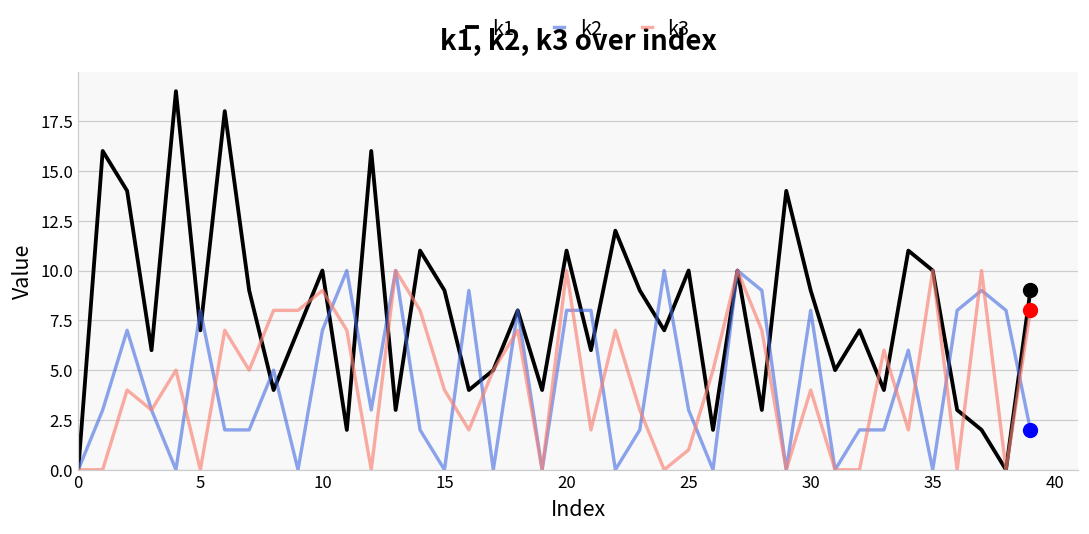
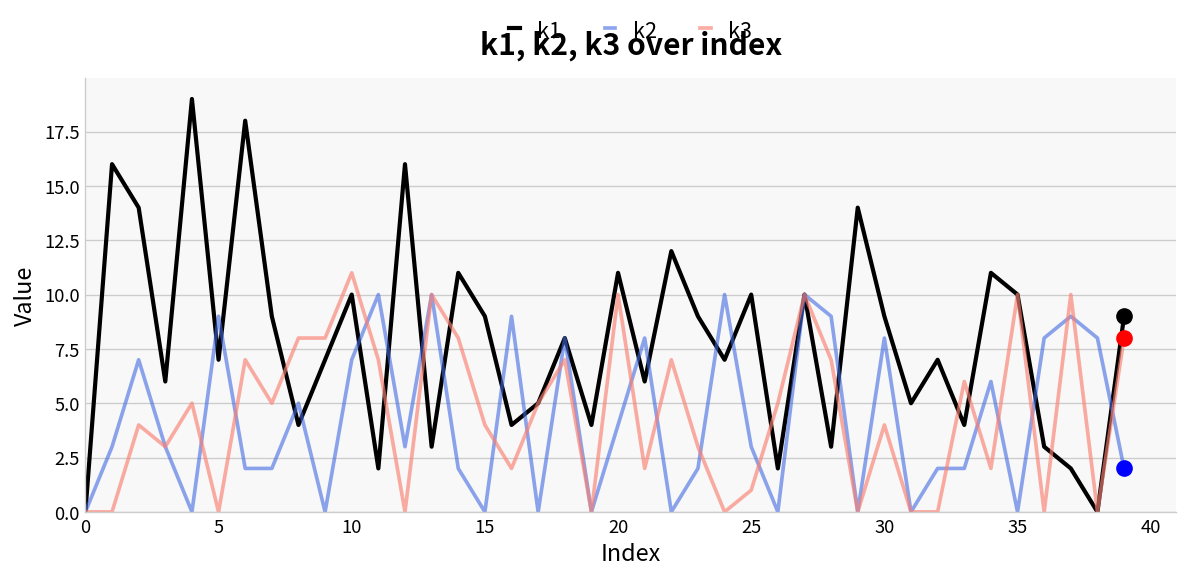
k2, 5: 8 -> 9
k3, 10: 9 -> 11
k2, 20: 8 -> 4
